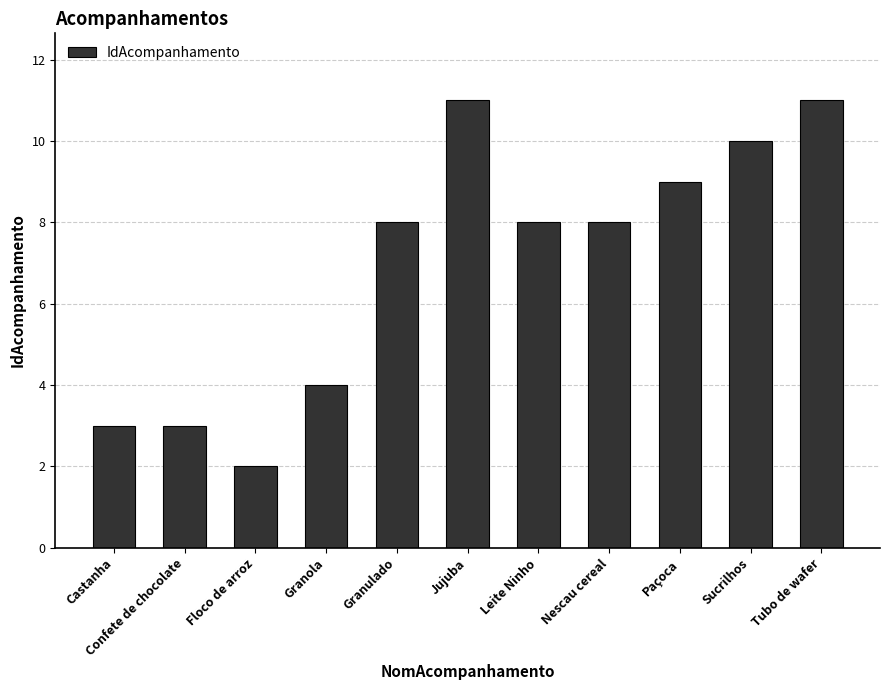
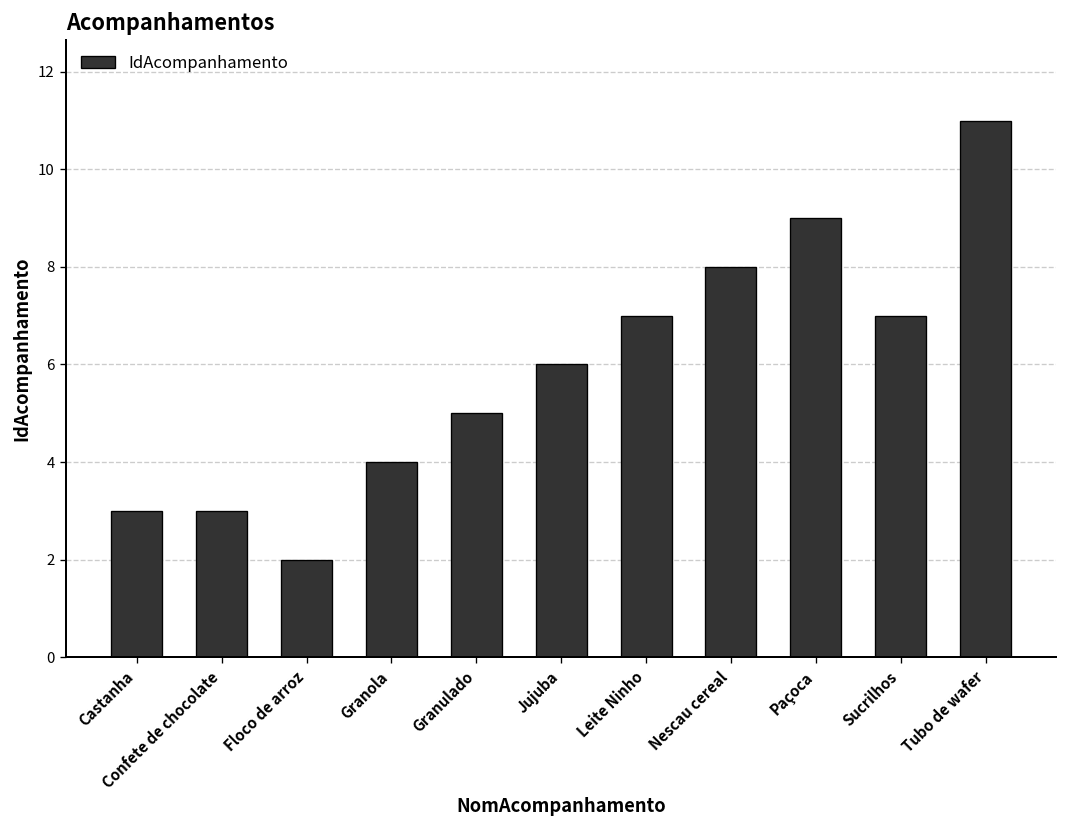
Granulado: 8 -> 5
Jujuba: 11 -> 6
Leite Ninho: 8 -> 7
Sucrilhos: 10 -> 7
